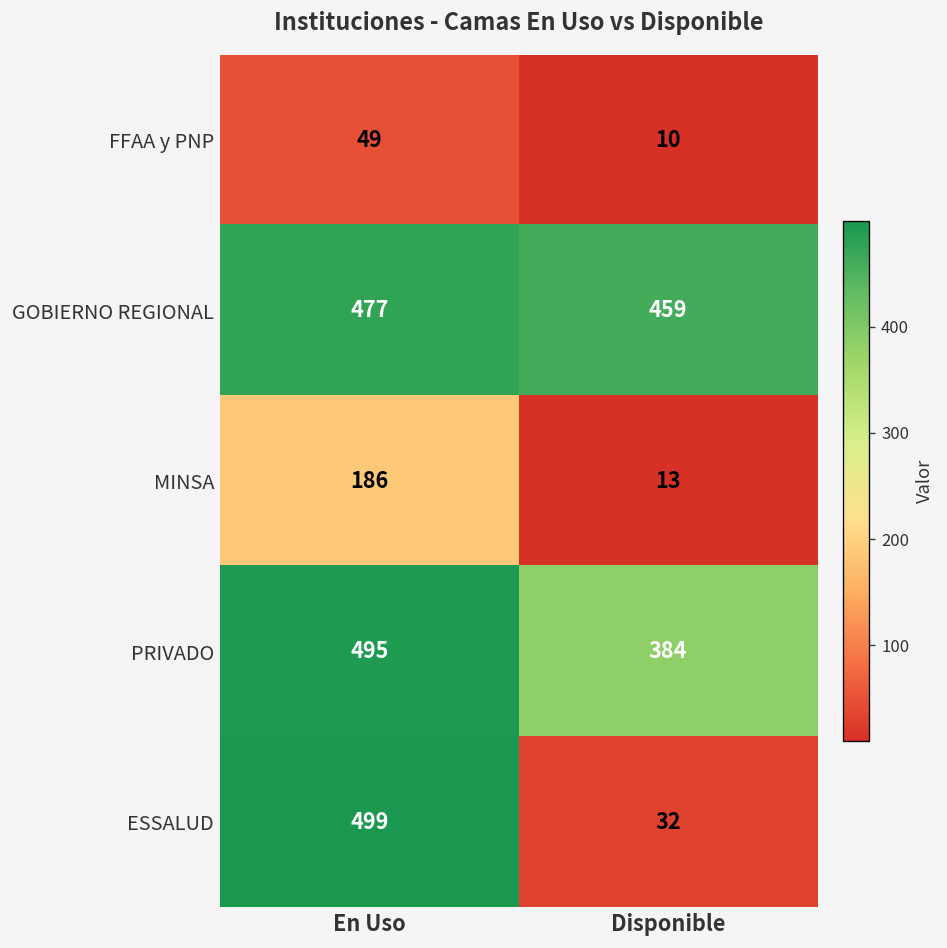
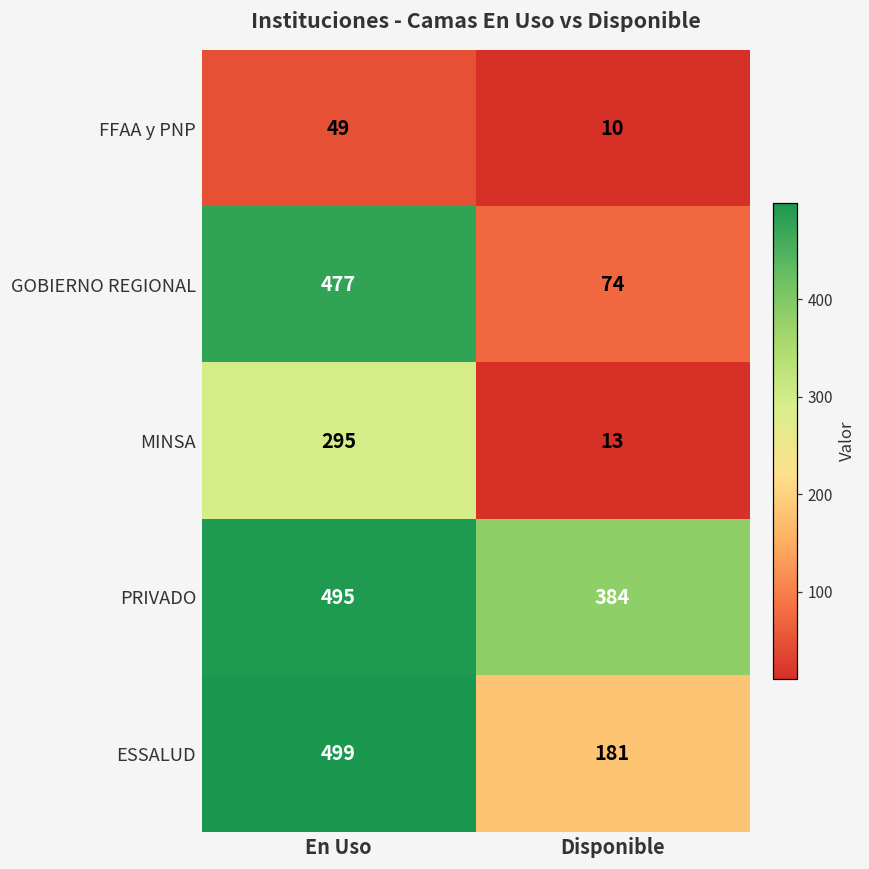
GOBIERNO REGIONAL, Disponible: 459 -> 74
MINSA, En Uso: 186 -> 295
ESSALUD, Disponible: 32 -> 181
